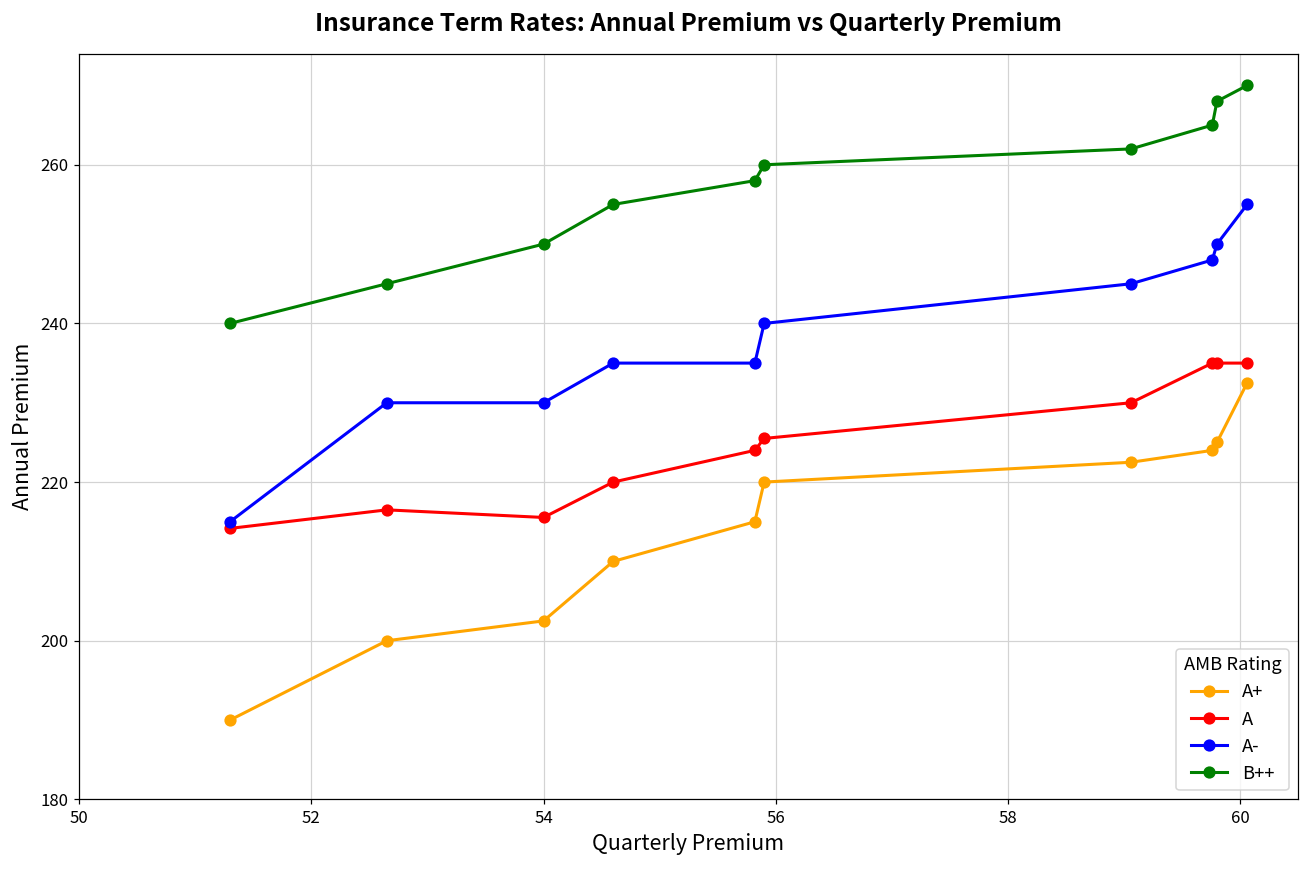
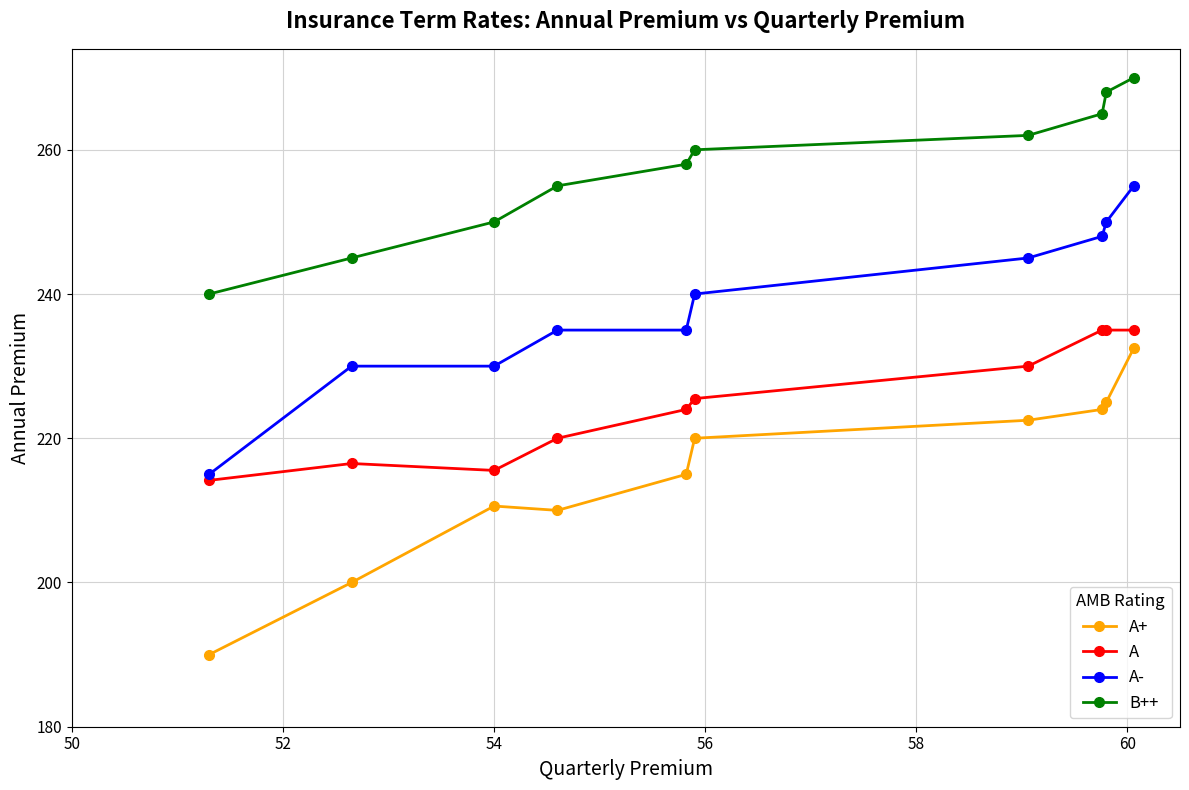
A+, 54: 203 -> 211
